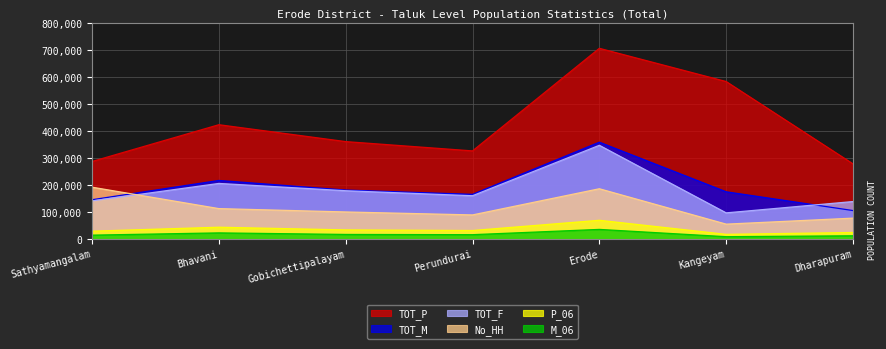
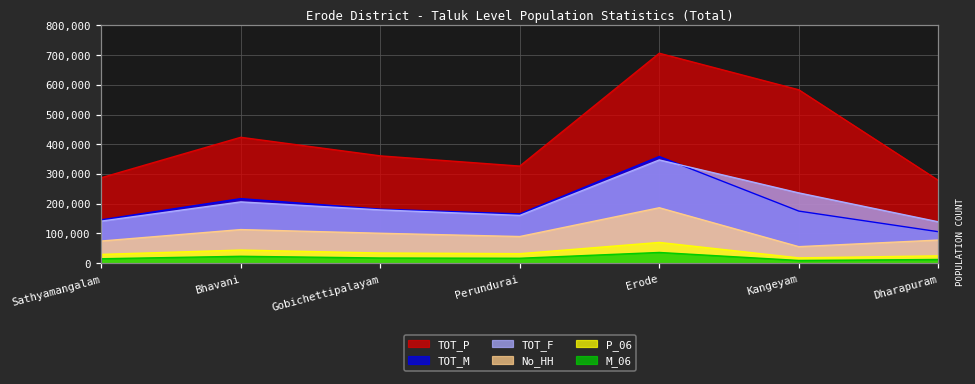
No_HH, Sathyamangalam: 190,000 -> 70,000
TOT_F, Kangeyam: 100,000 -> 240,000
